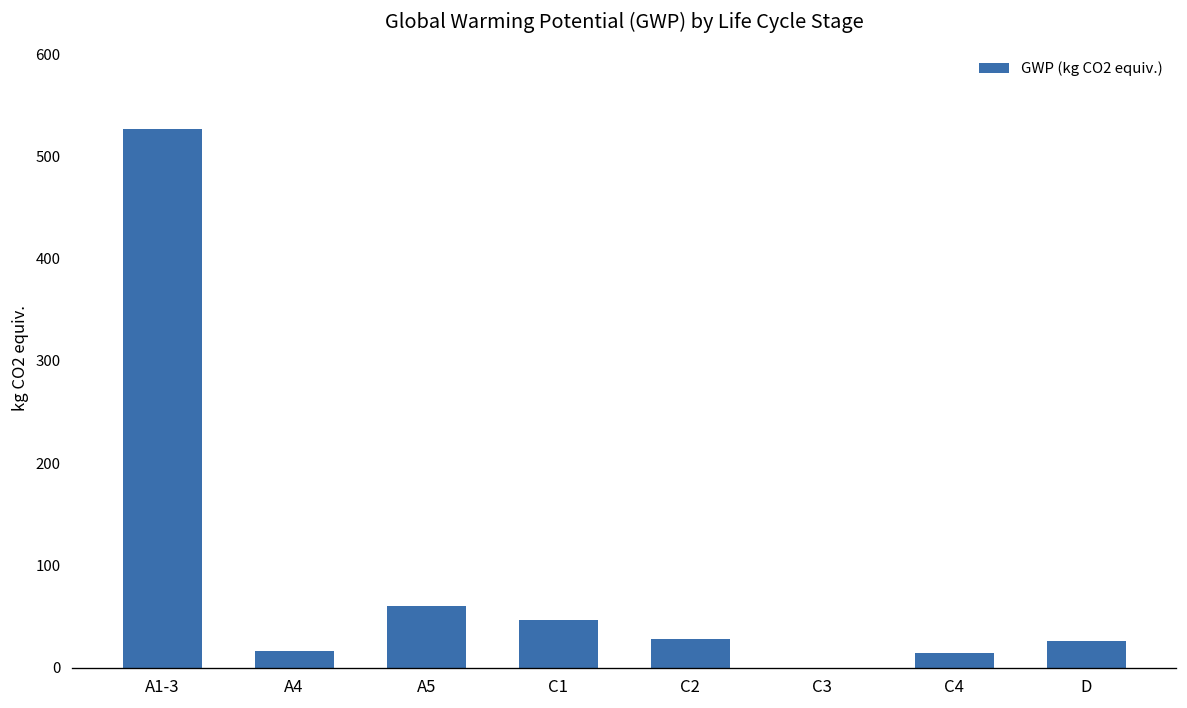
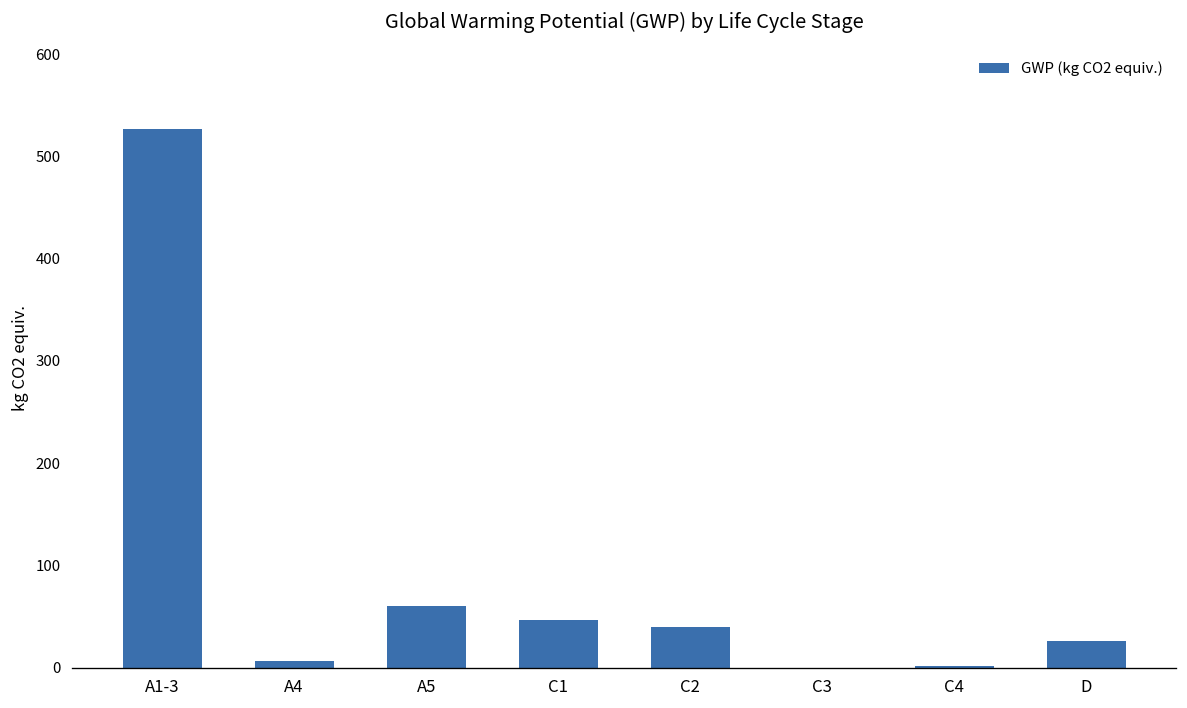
A4: 20 -> 10
C2: 30 -> 40
C4: 10 -> 0
